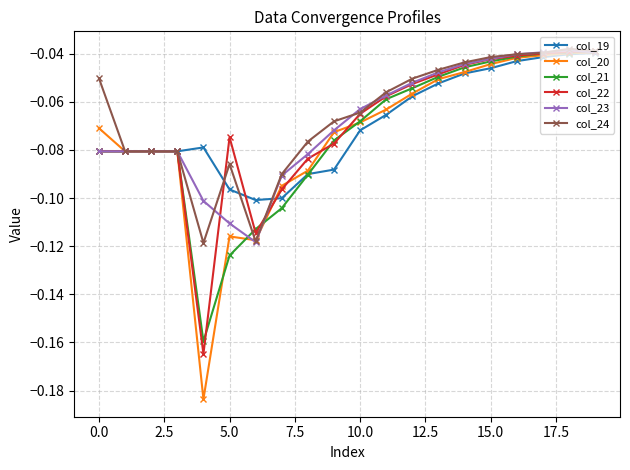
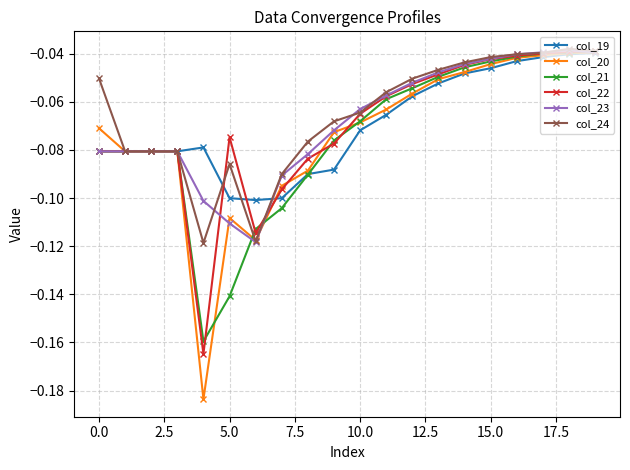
col_19, 5.0: -0.096 -> -0.100
col_20, 5.0: -0.116 -> -0.108
col_21, 5.0: -0.124 -> -0.141
